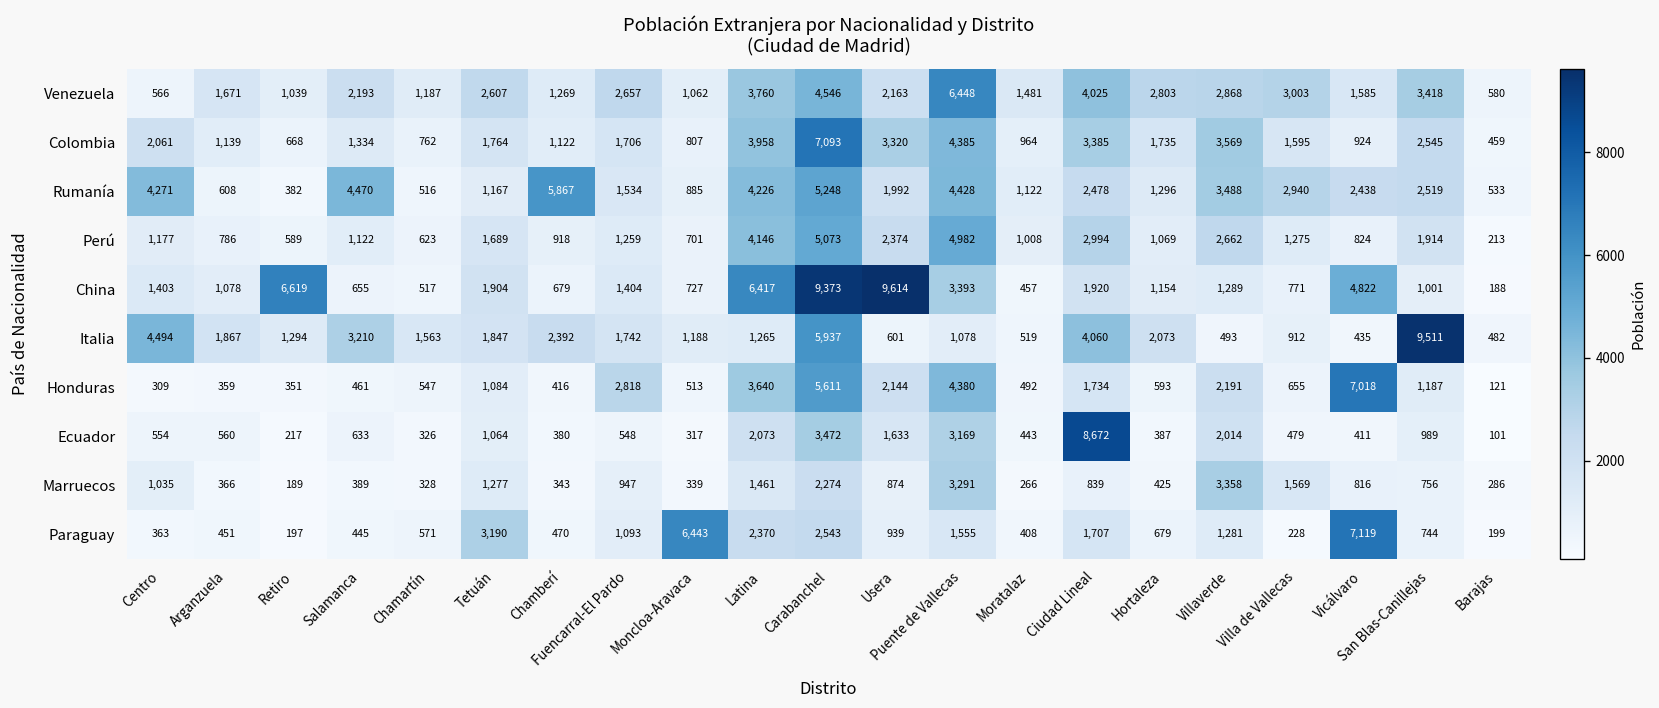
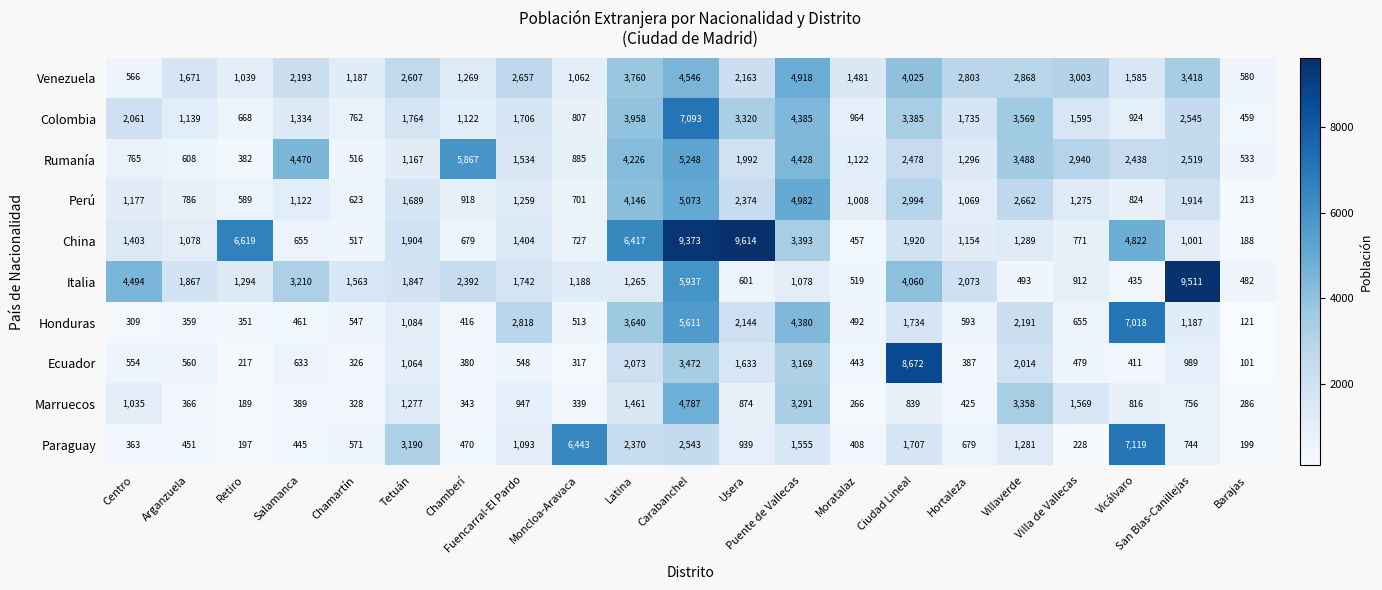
Venezuela, Puente de Vallecas: 6,448 -> 4,918
Rumanía, Centro: 4,271 -> 765
Marruecos, Carabanchel: 2,274 -> 4,787
